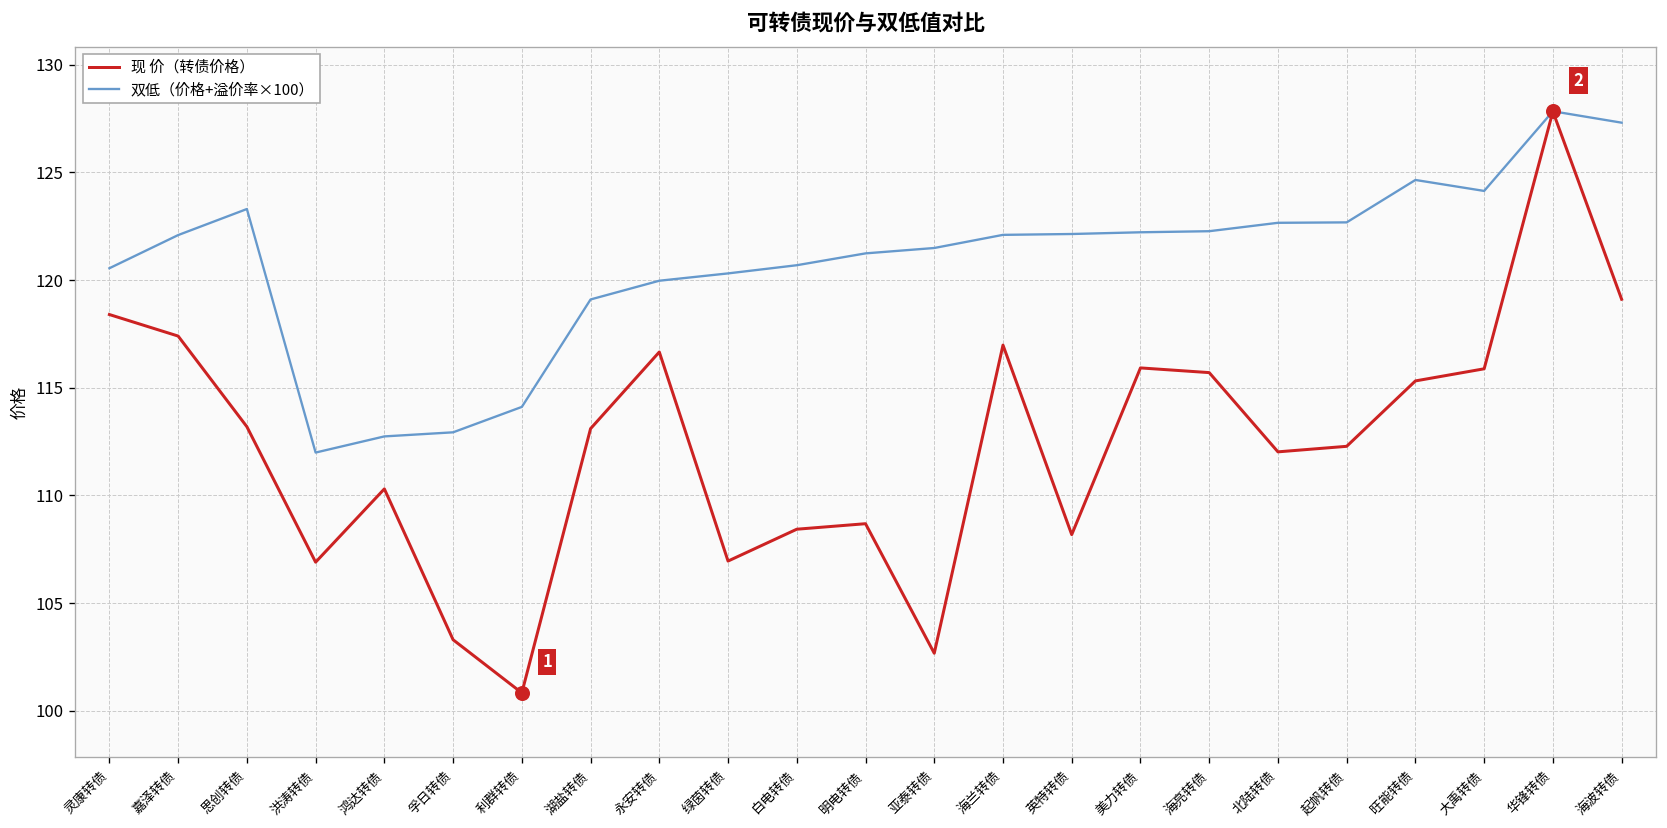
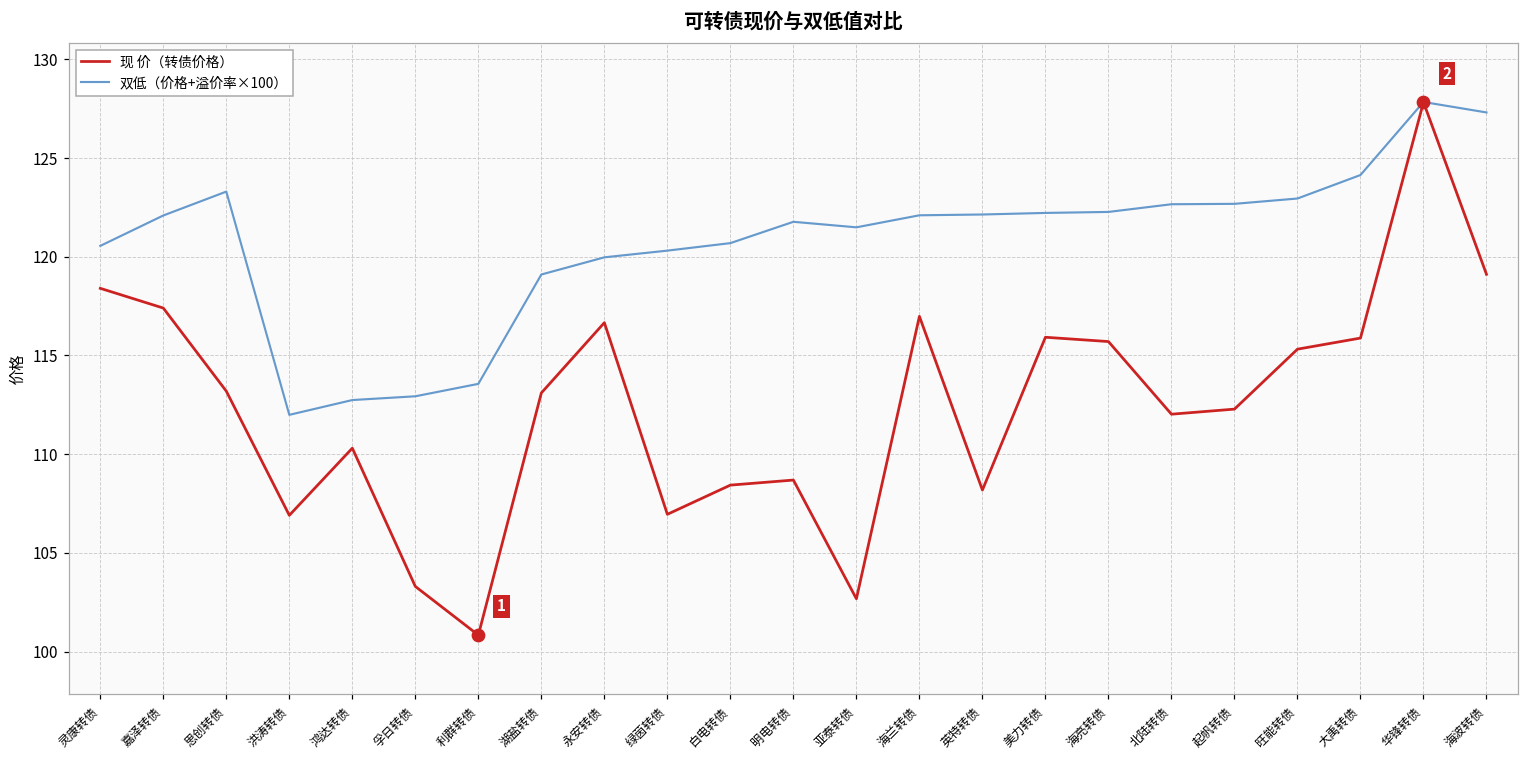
双低（价格+溢价率×100）, 利群转债: 114.1 -> 113.6
双低（价格+溢价率×100）, 明电转债: 121.2 -> 121.8
双低（价格+溢价率×100）, 旺能转债: 124.7 -> 123.0
